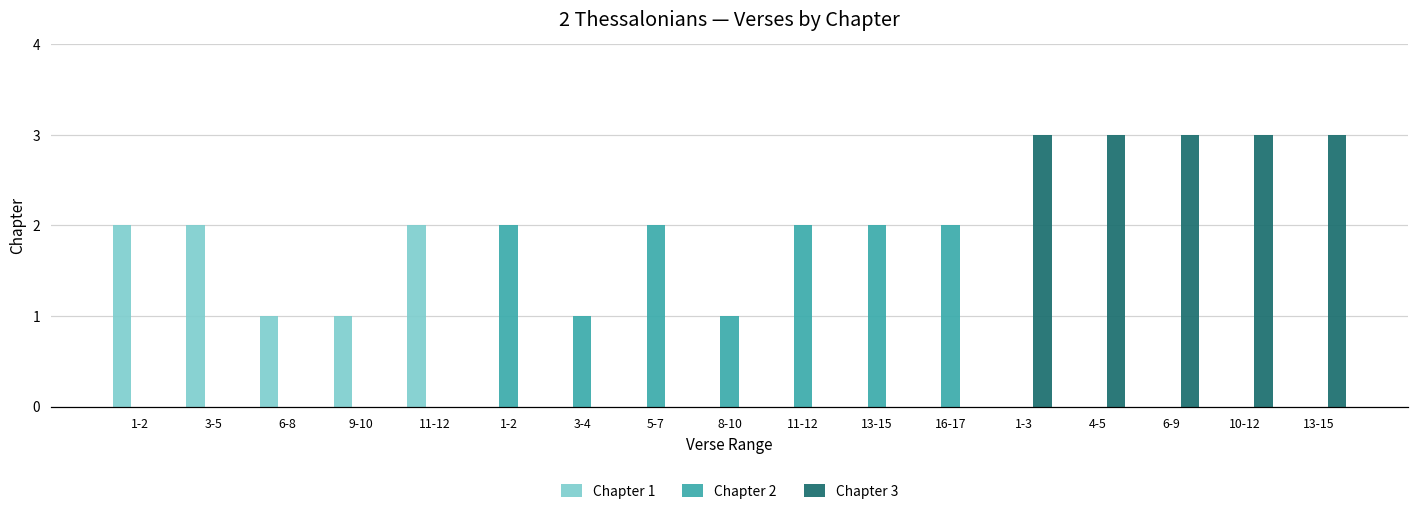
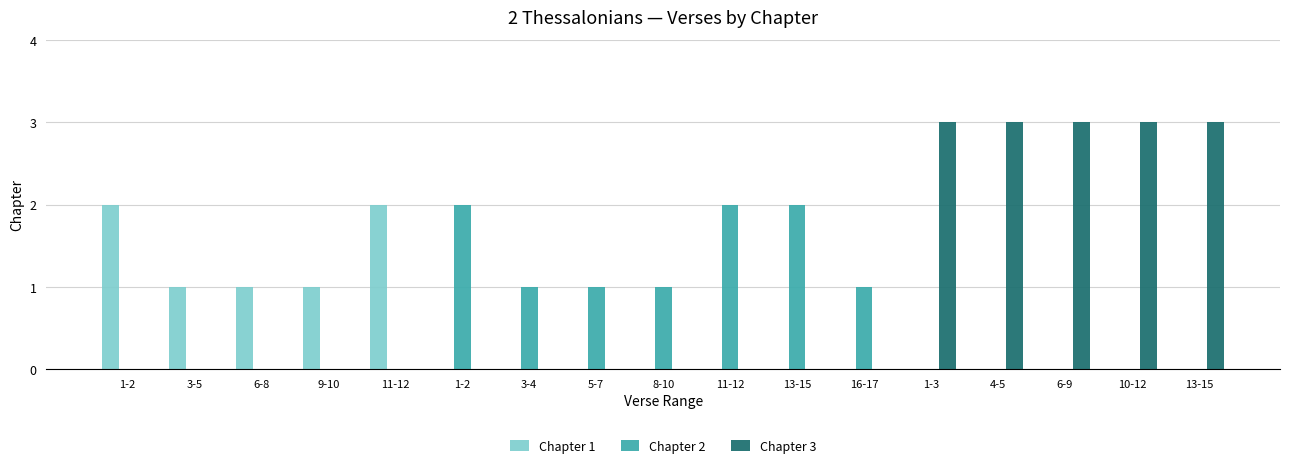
Chapter 1, 3-5: 2 -> 1
Chapter 2, 5-7: 2 -> 1
Chapter 2, 16-17: 2 -> 1
